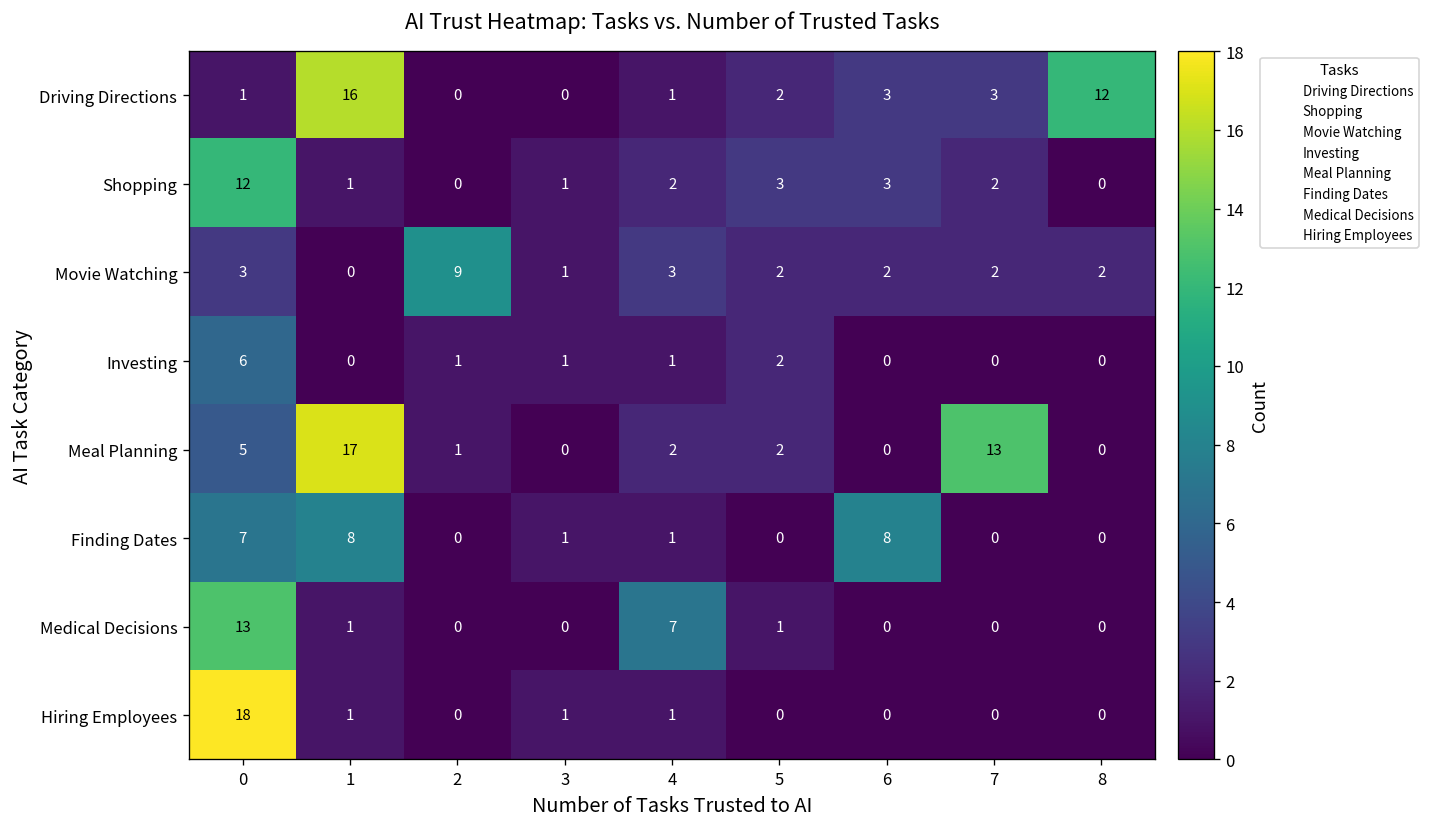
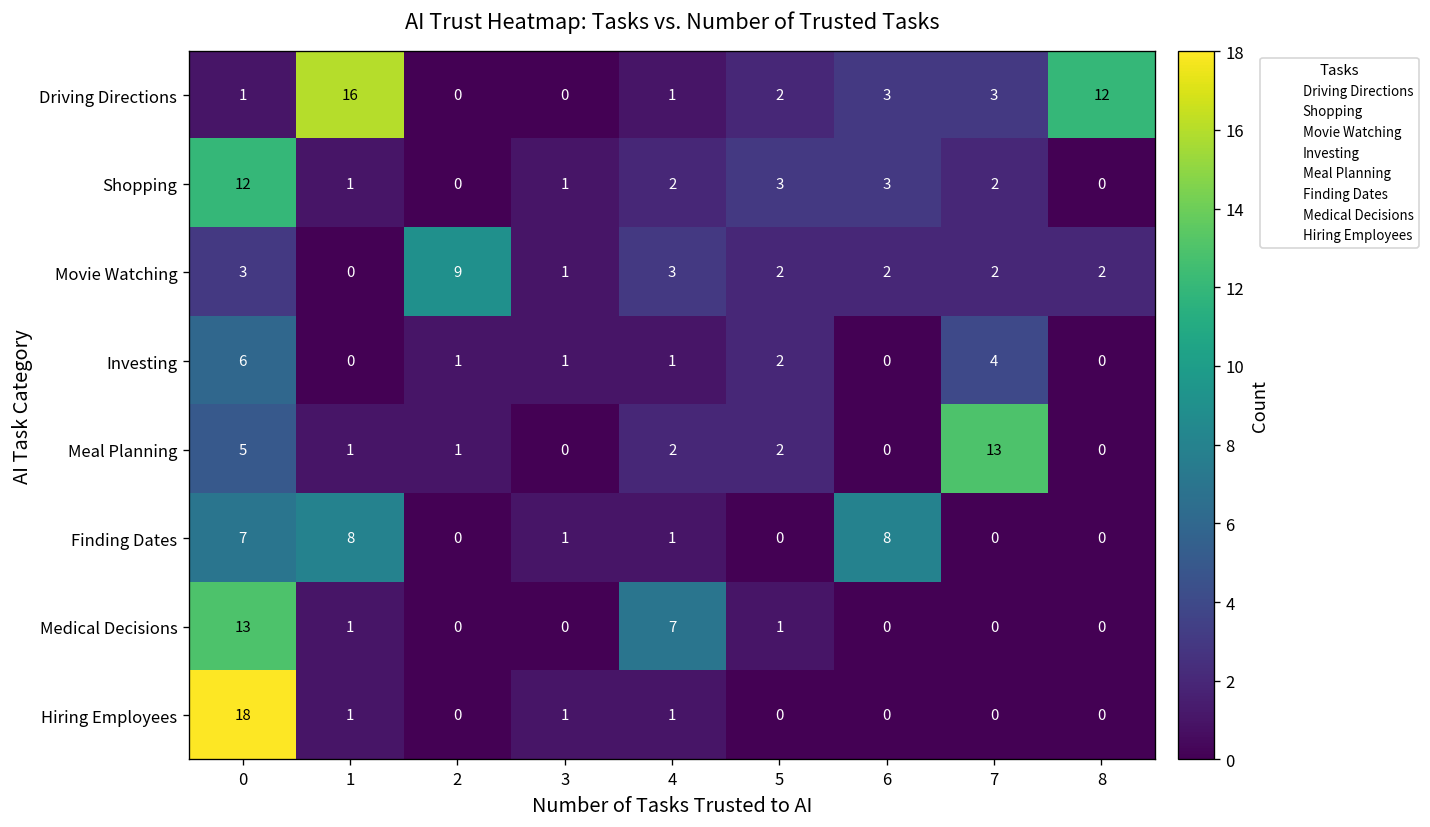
Investing, 7: 0 -> 4
Meal Planning, 1: 17 -> 1
